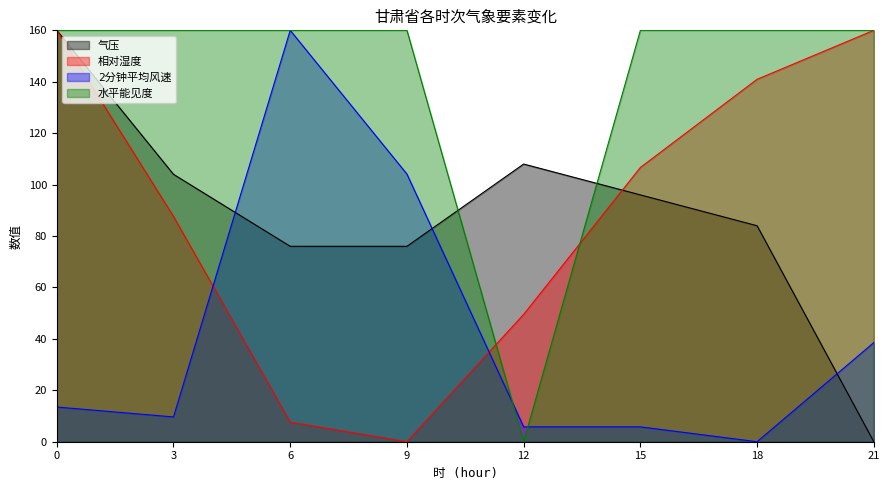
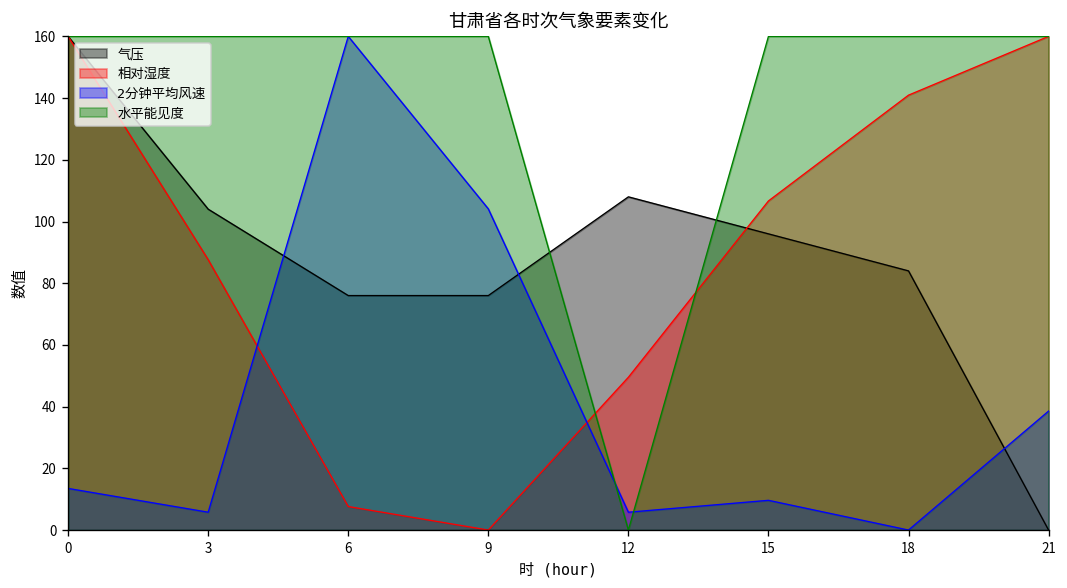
2分钟平均风速, 3: 10 -> 6
2分钟平均风速, 15: 6 -> 10
